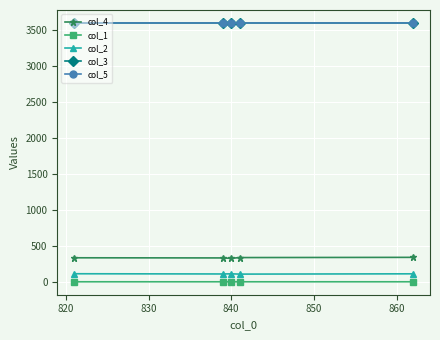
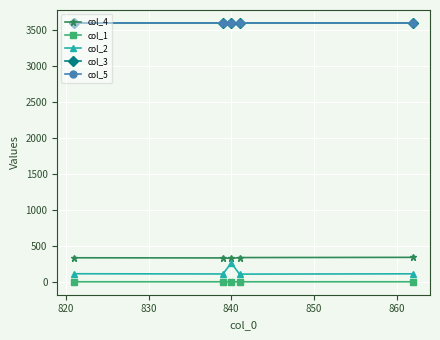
col_2, 840: 100 -> 300
